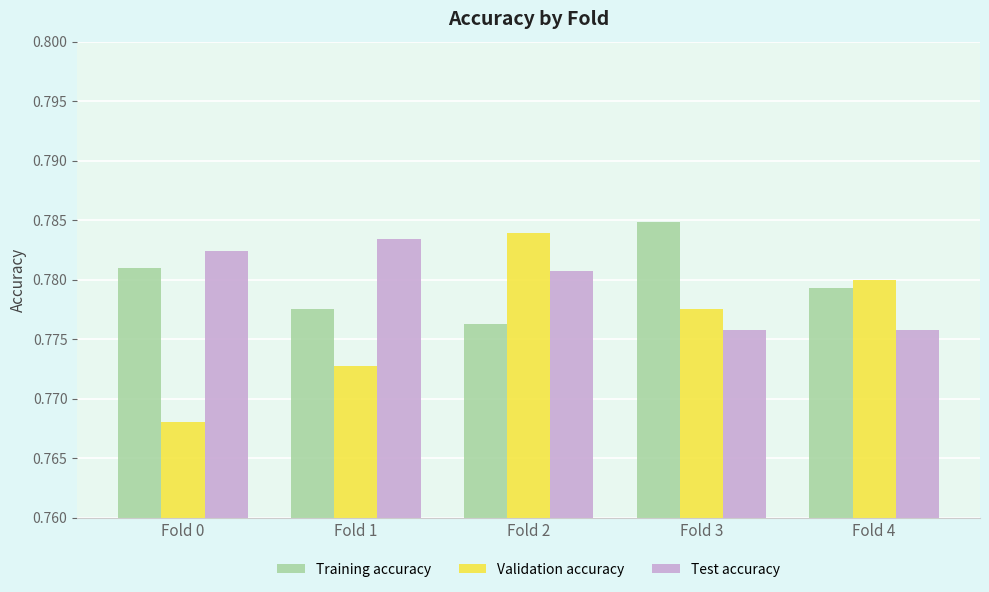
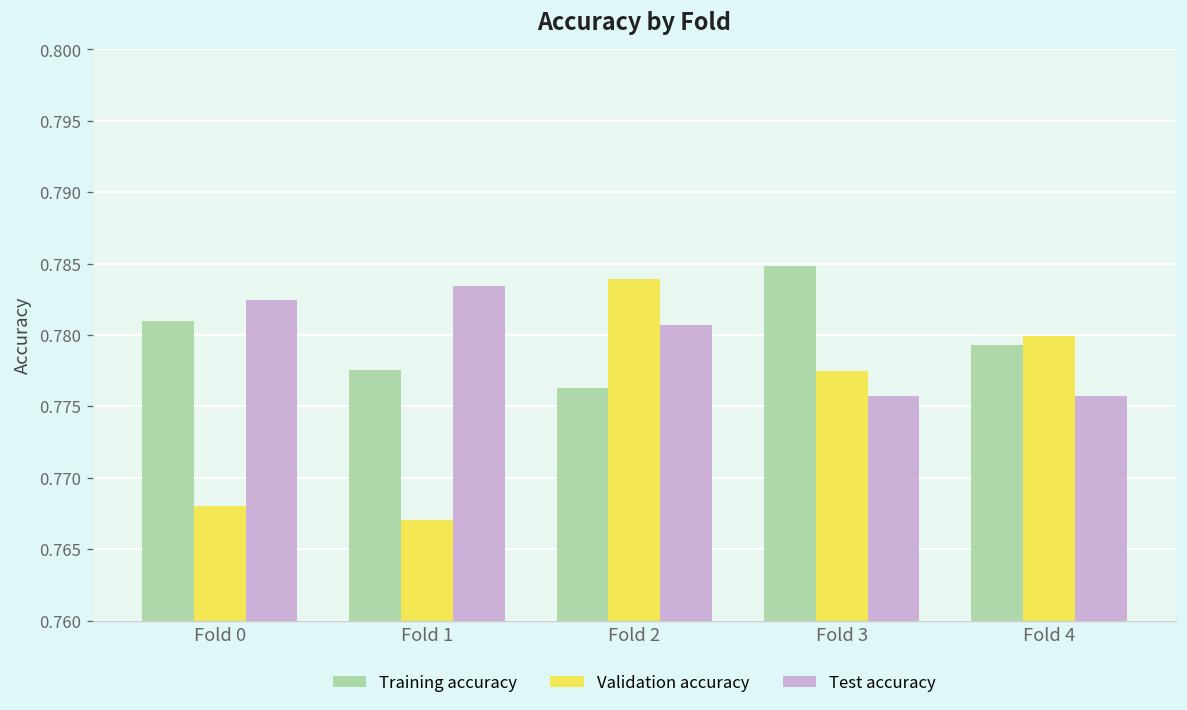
Validation accuracy, Fold 1: 0.7728 -> 0.7670
